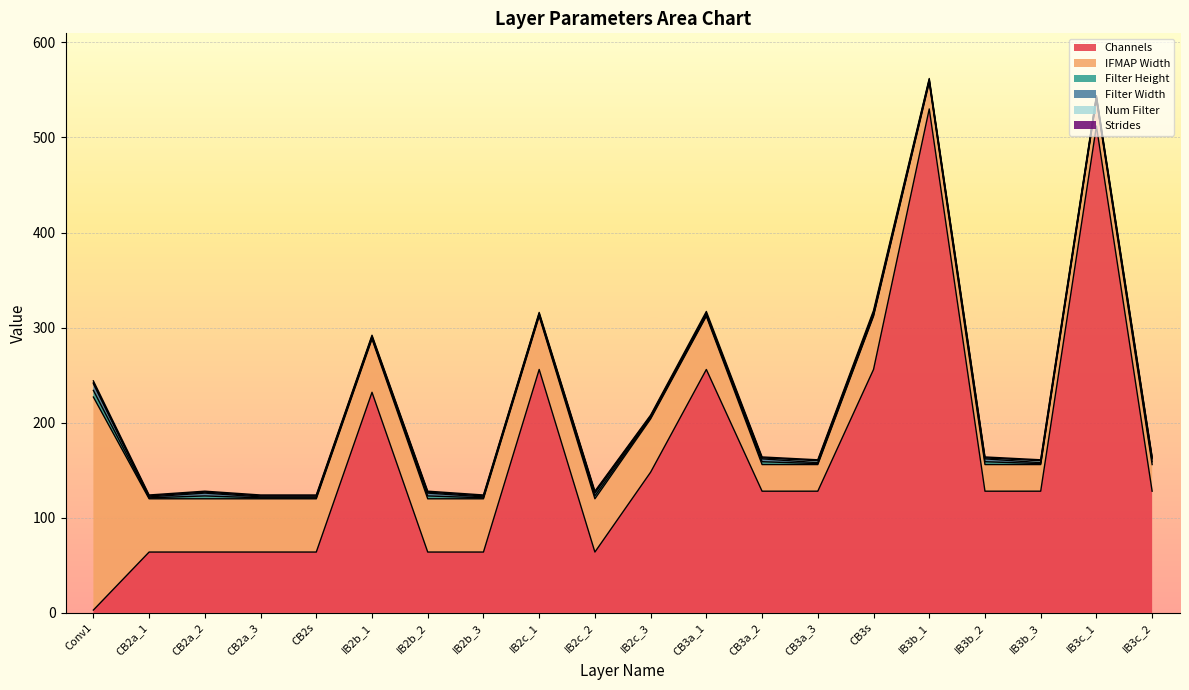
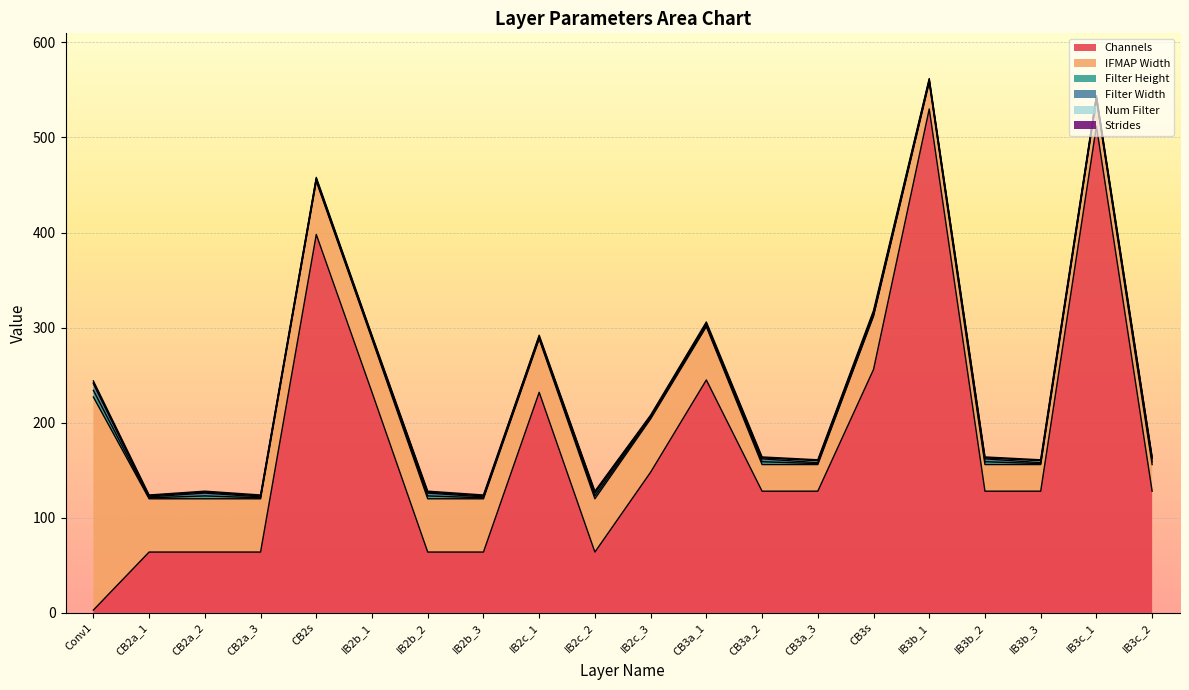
Channels, CB2s: 60 -> 400
Channels, IB2c_1: 260 -> 230
Channels, CB3a_1: 260 -> 250
